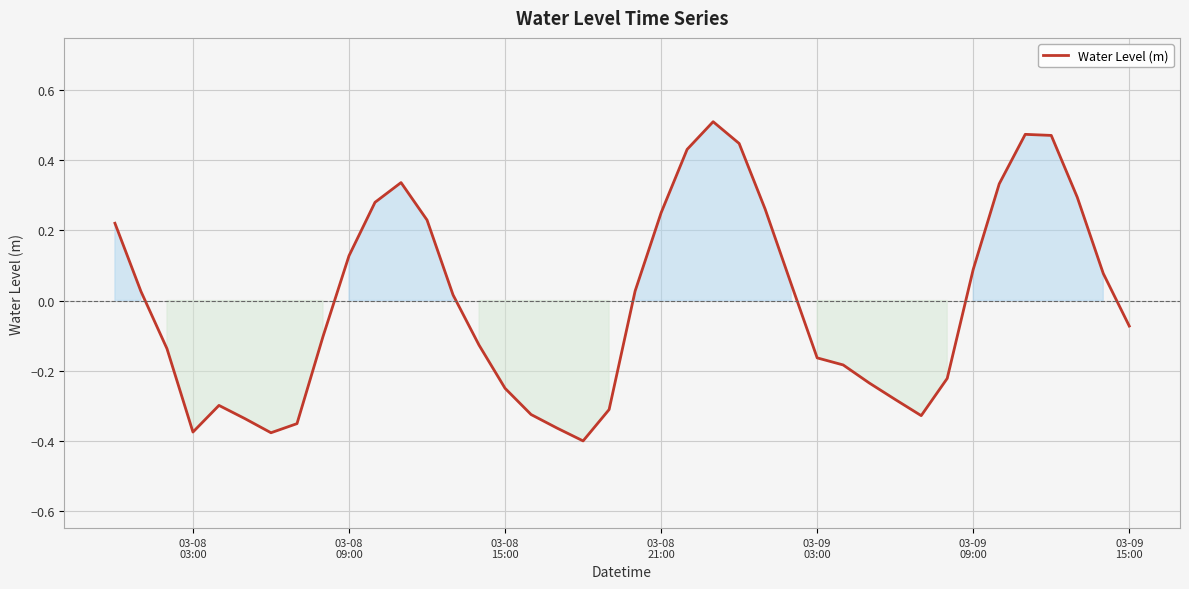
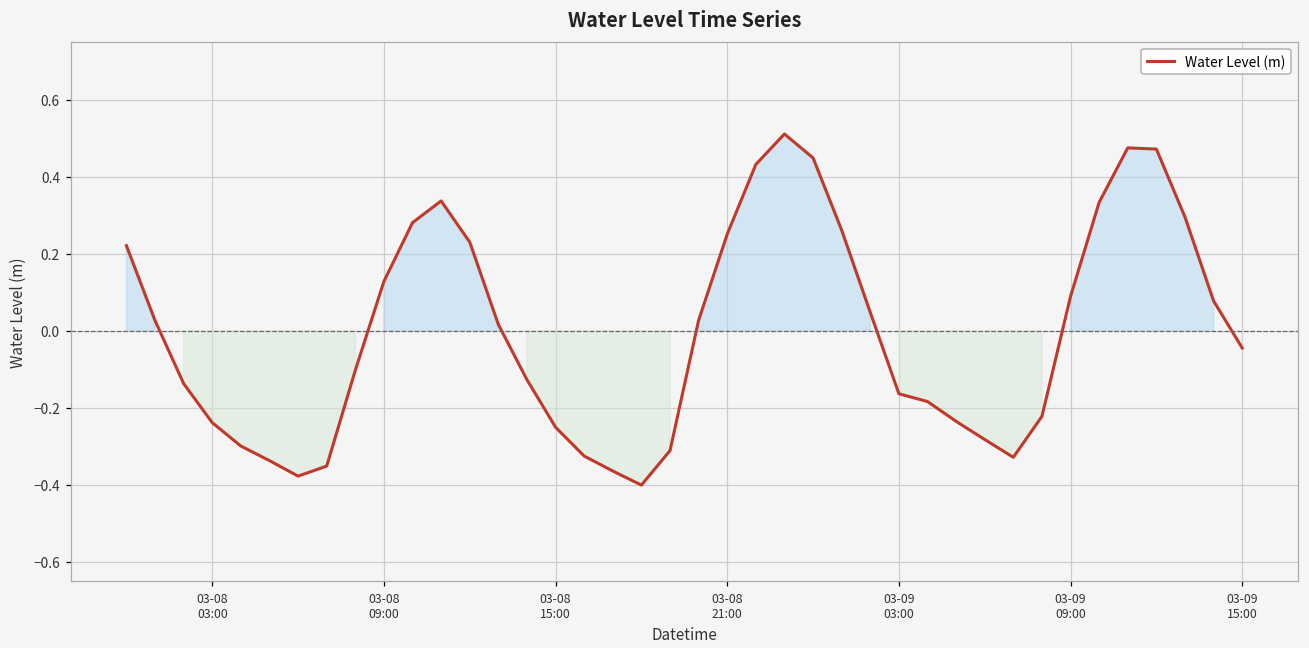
03-08 03:00: -0.38 -> -0.24
03-09 15:00: -0.07 -> -0.05
